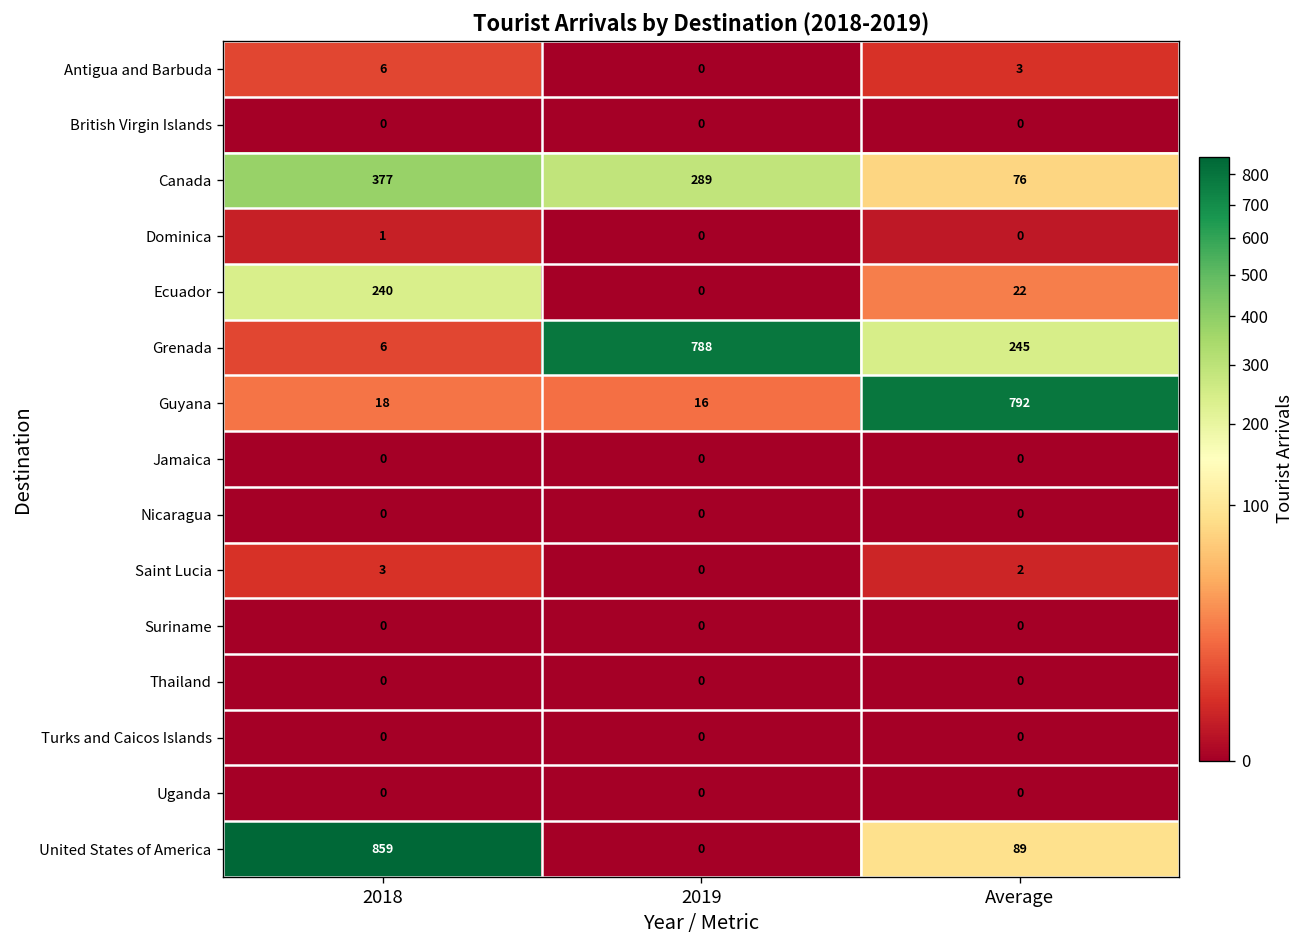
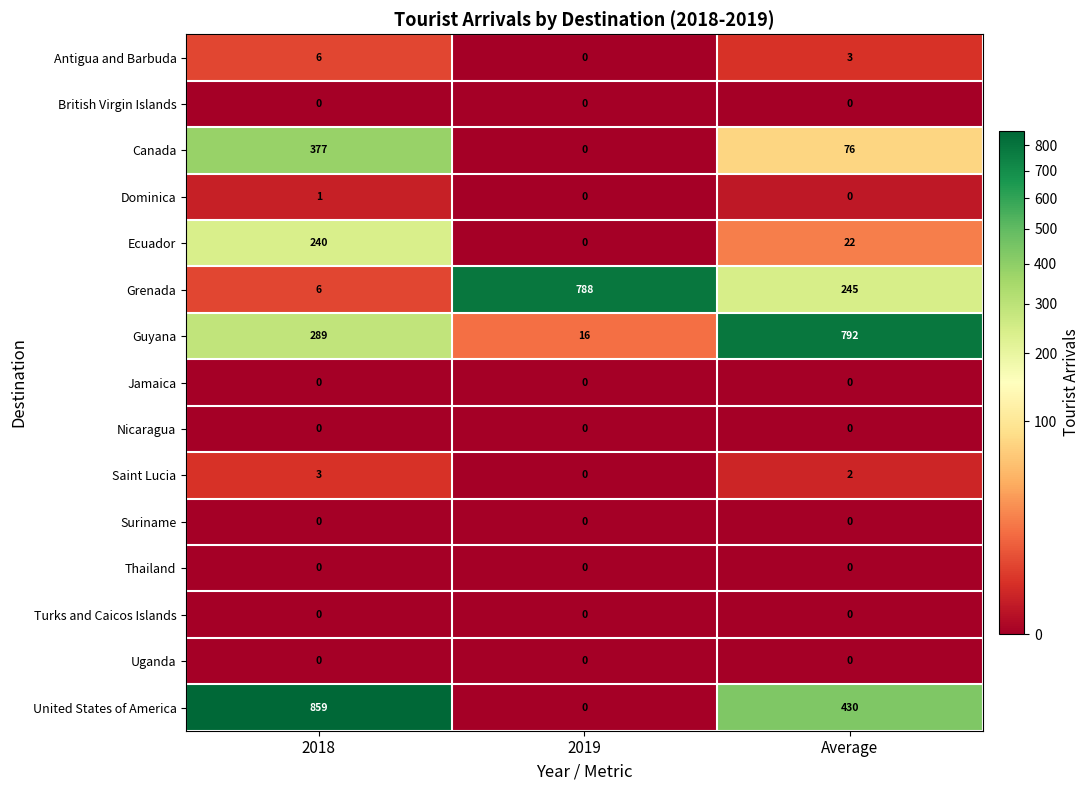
Canada, 2019: 289 -> 0
Guyana, 2018: 18 -> 289
United States of America, Average: 89 -> 430
